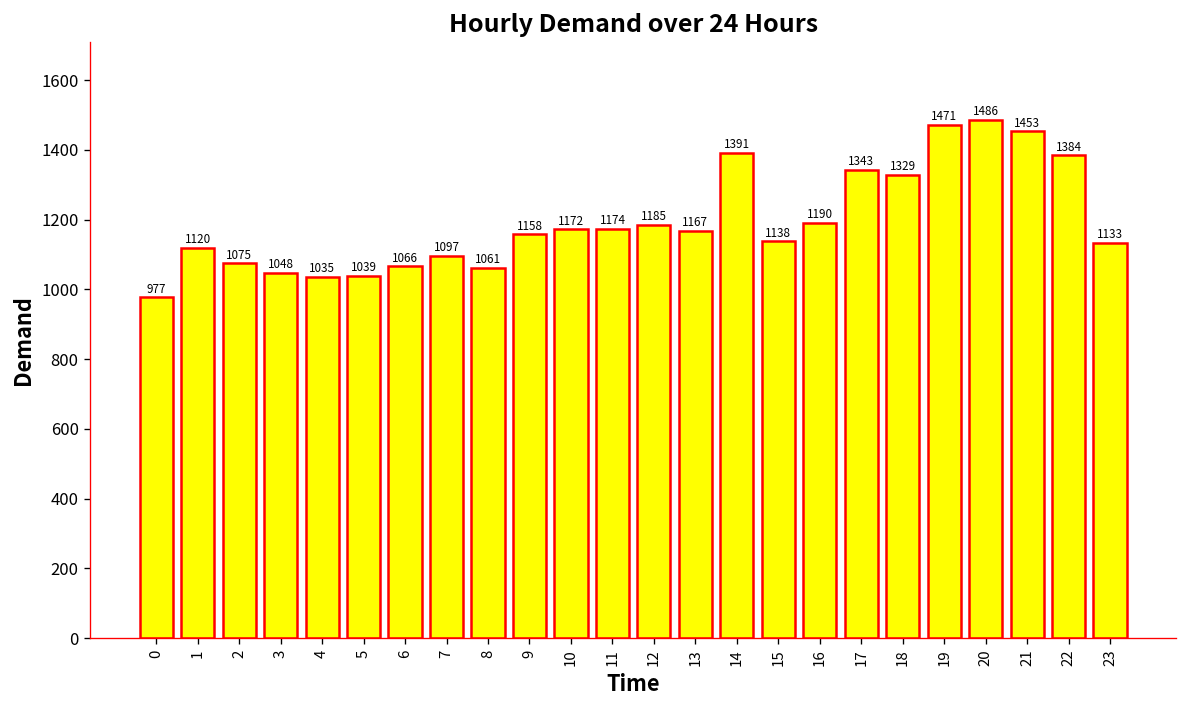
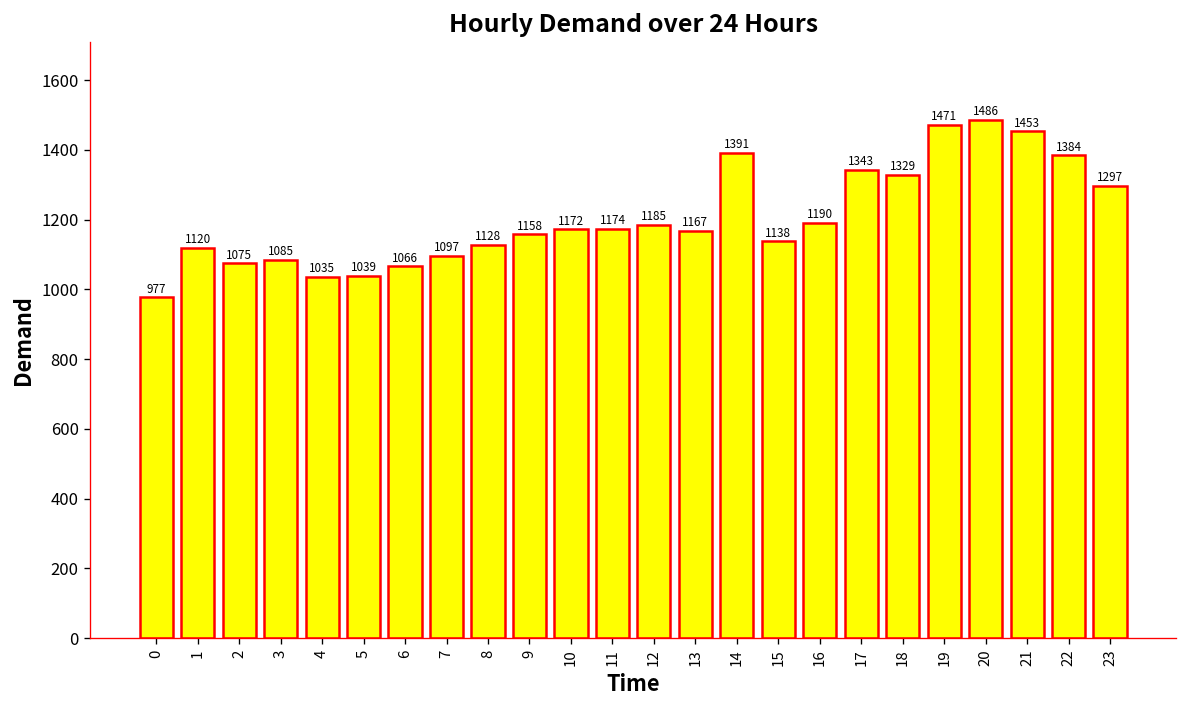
3: 1048 -> 1085
8: 1061 -> 1128
23: 1133 -> 1297
